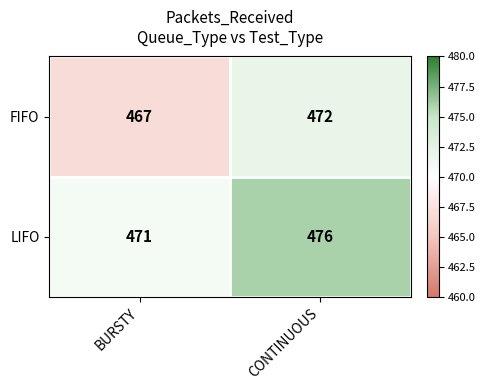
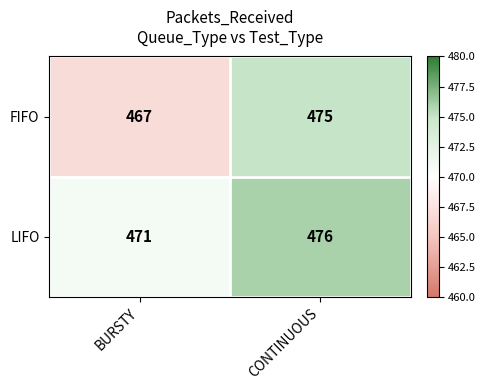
FIFO, CONTINUOUS: 472 -> 475
